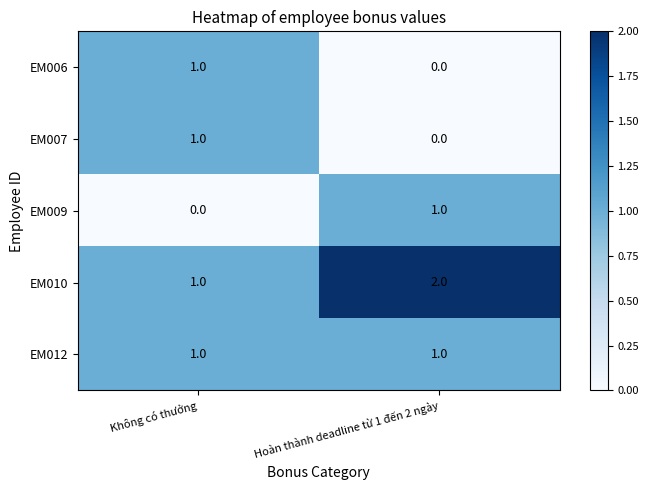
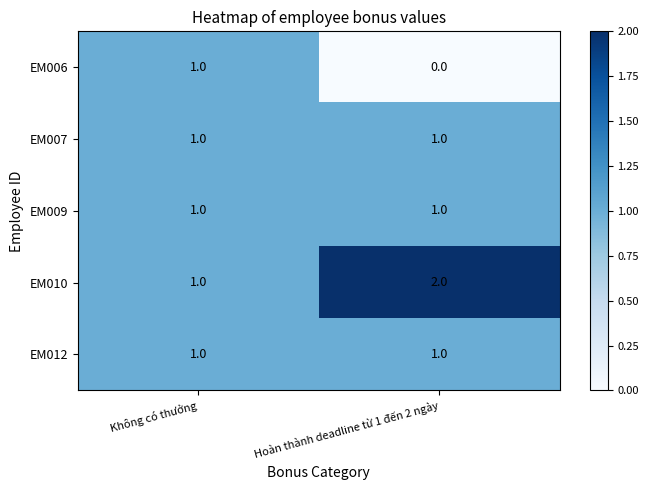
EM007, Hoàn thành deadline từ 1 đến 2 ngày: 0.0 -> 1.0
EM009, Không có thưởng: 0.0 -> 1.0
